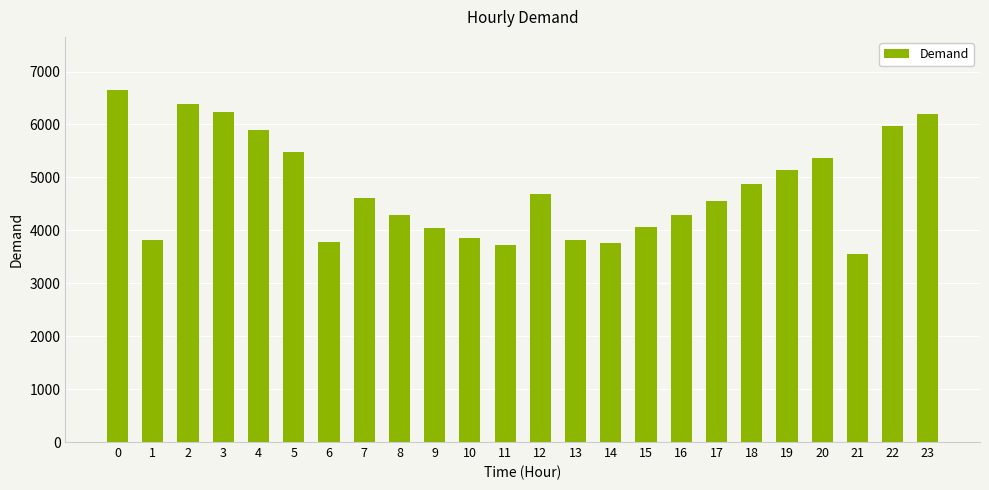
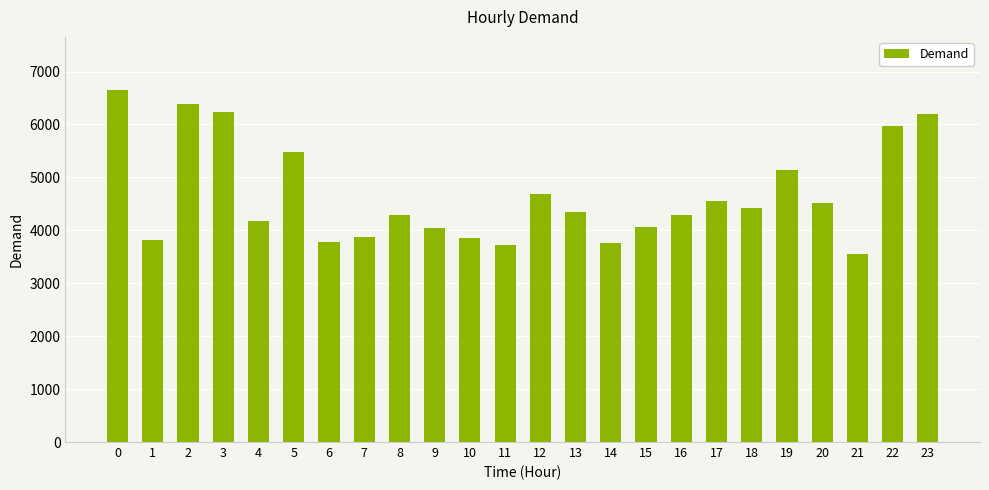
4: 5900 -> 4200
7: 4600 -> 3900
13: 3800 -> 4300
18: 4900 -> 4400
20: 5400 -> 4500
